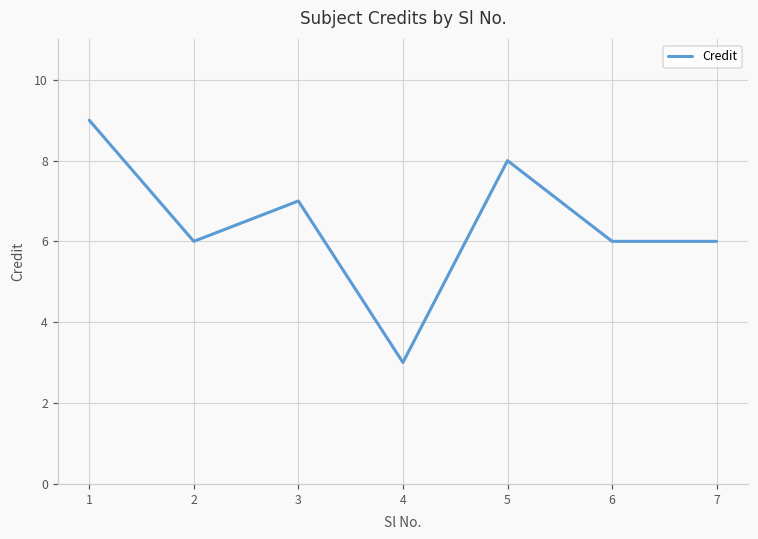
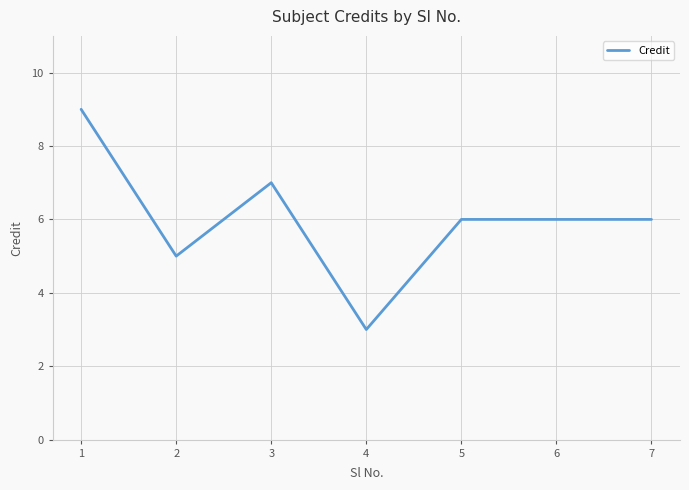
2: 6 -> 5
5: 8 -> 6
